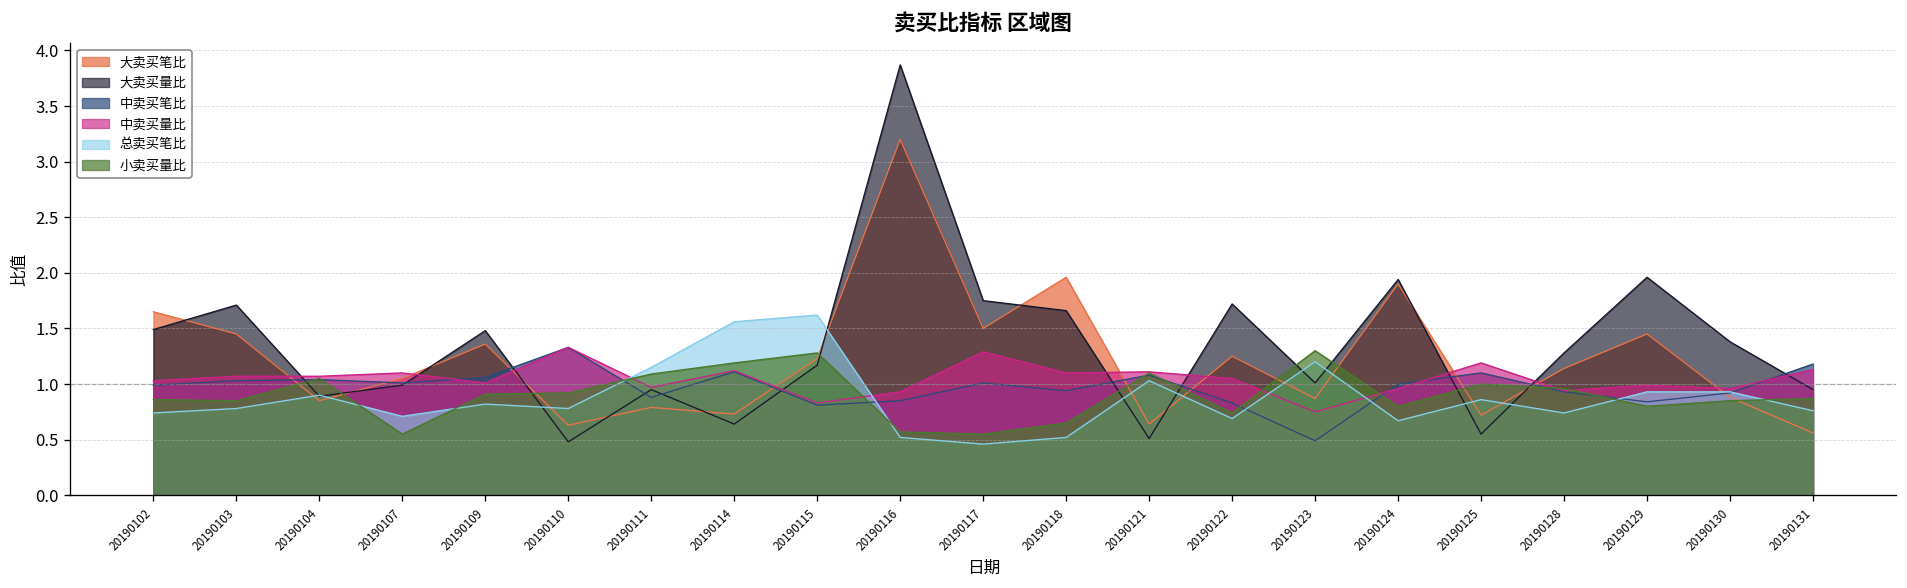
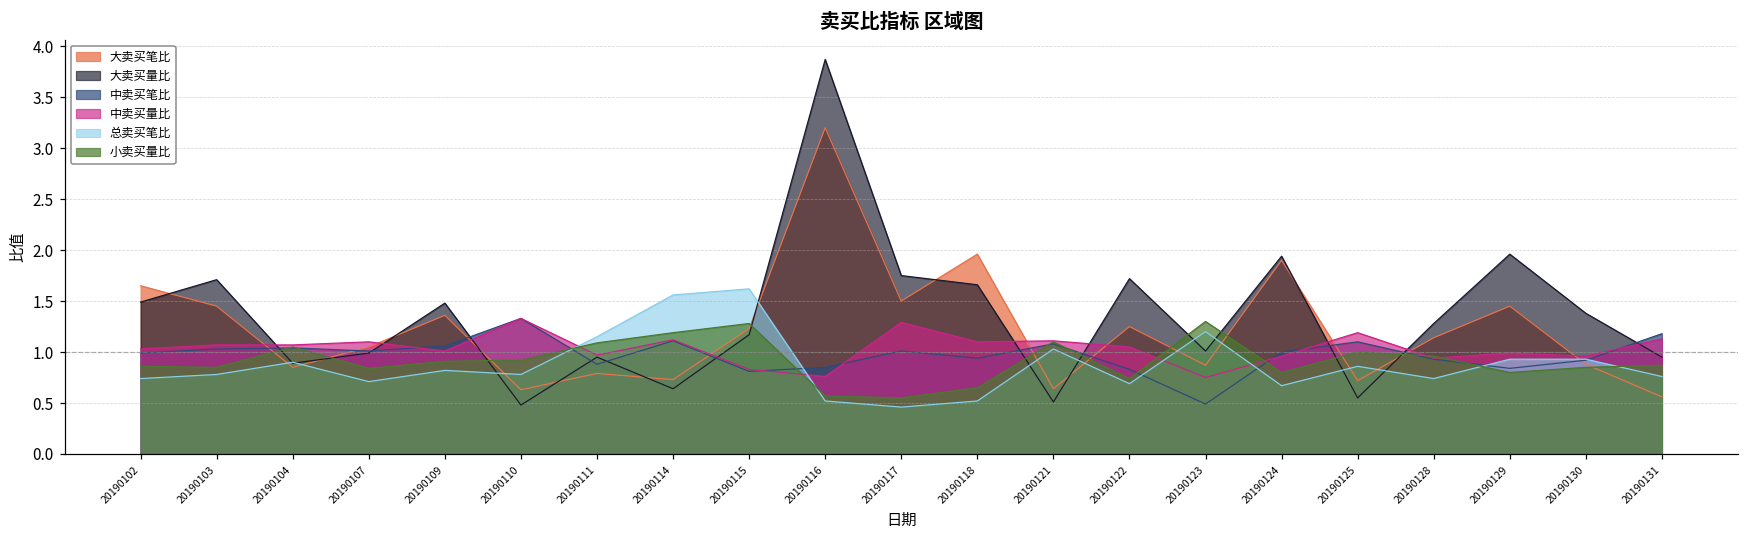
小卖买量比, 20190107: 0.6 -> 0.8
中卖买量比, 20190116: 0.9 -> 0.8
